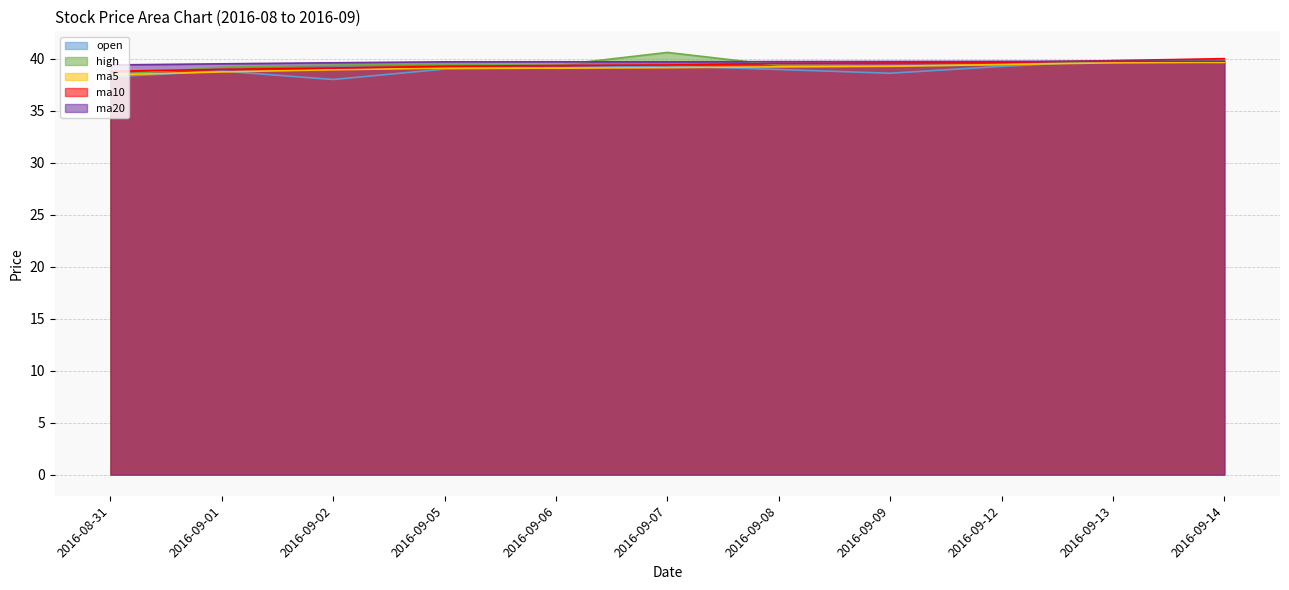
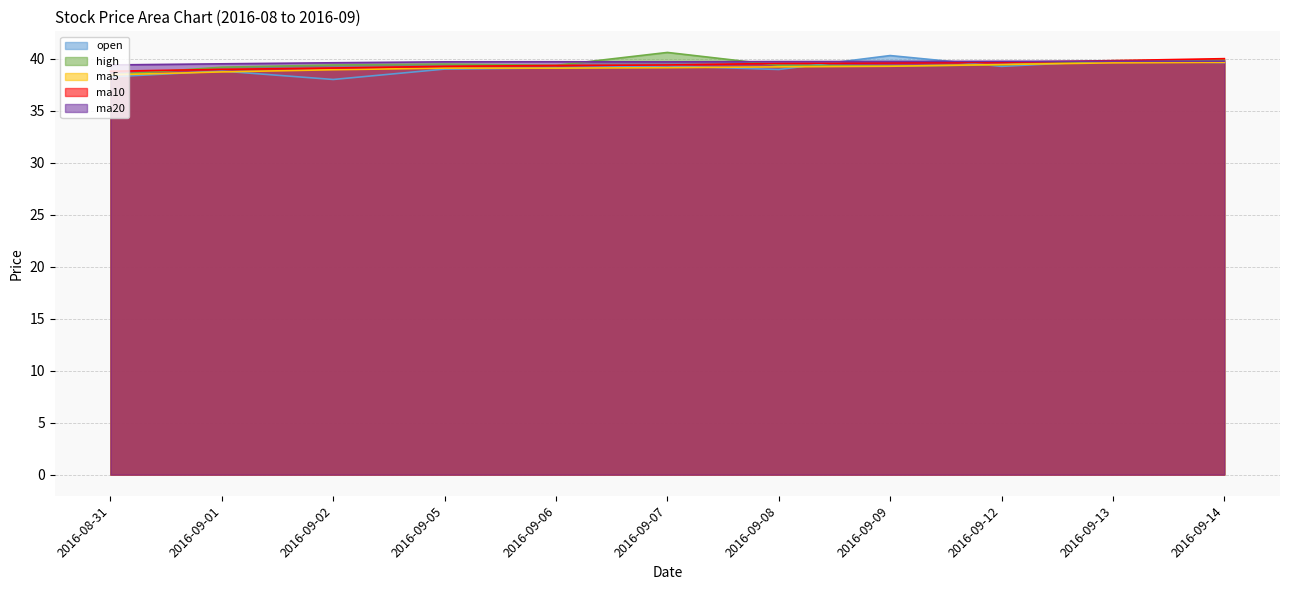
open, 2016-09-09: 38.6 -> 40.3
